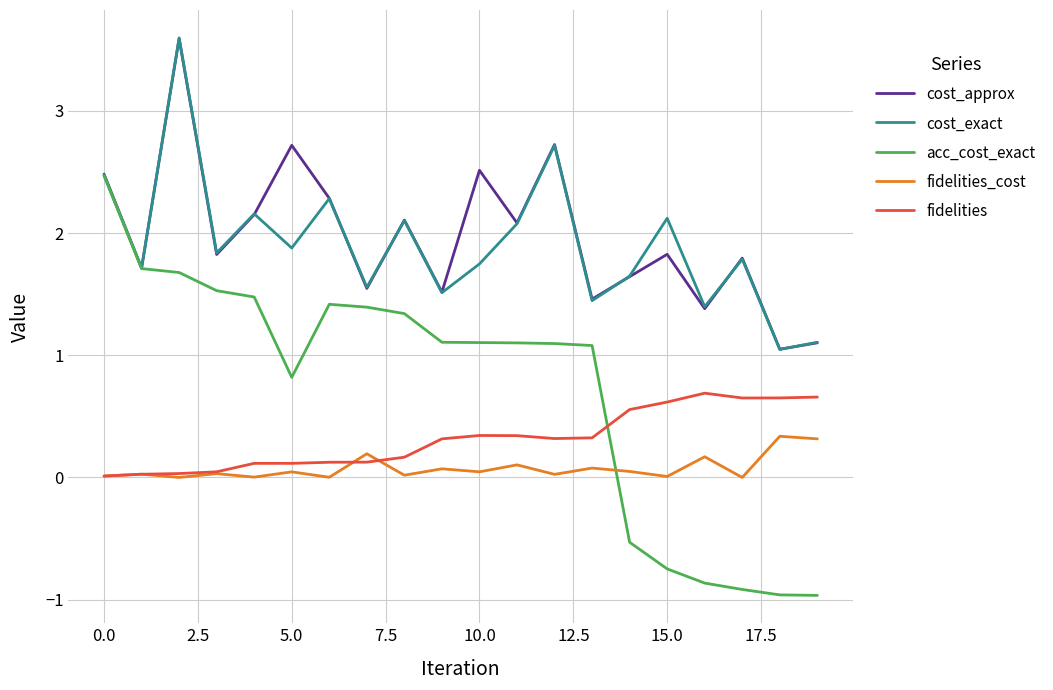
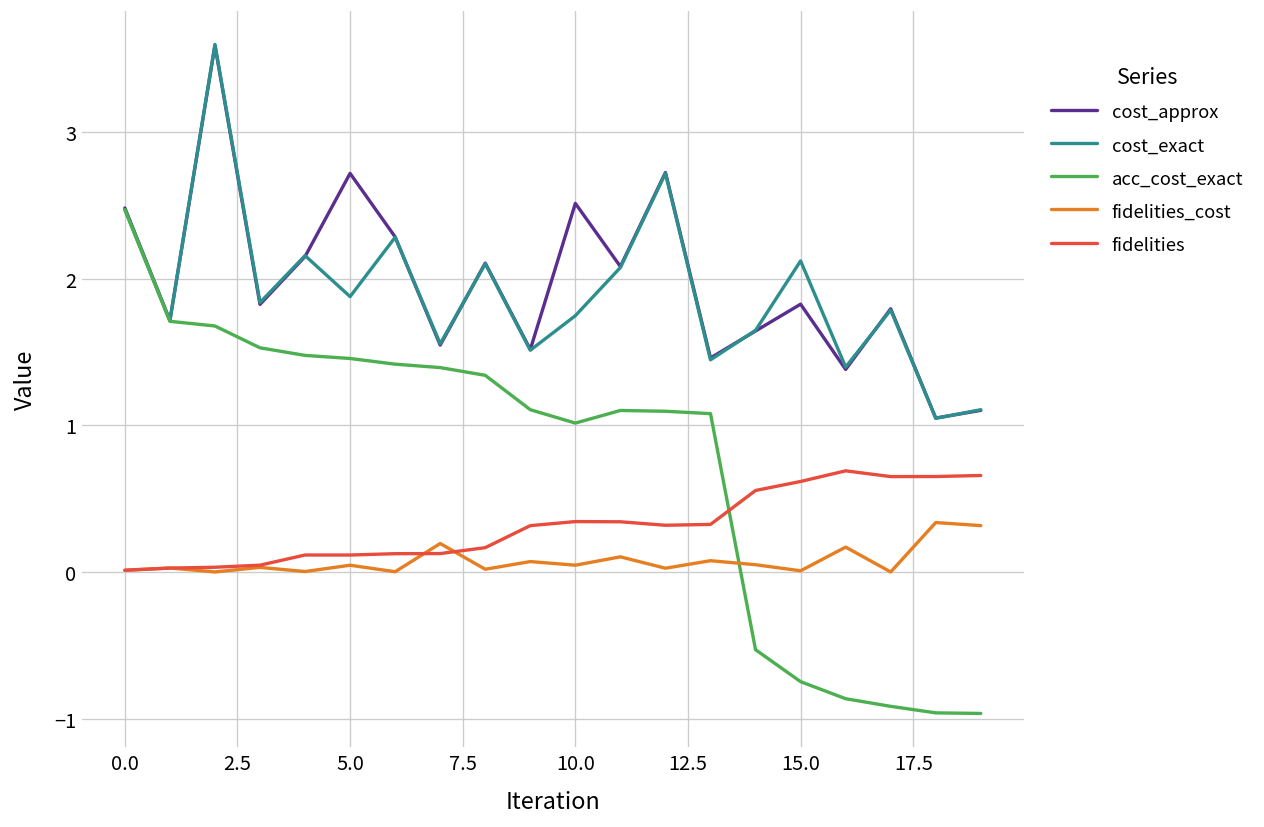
acc_cost_exact, 5.0: 0.82 -> 1.46
acc_cost_exact, 10.0: 1.10 -> 1.01
